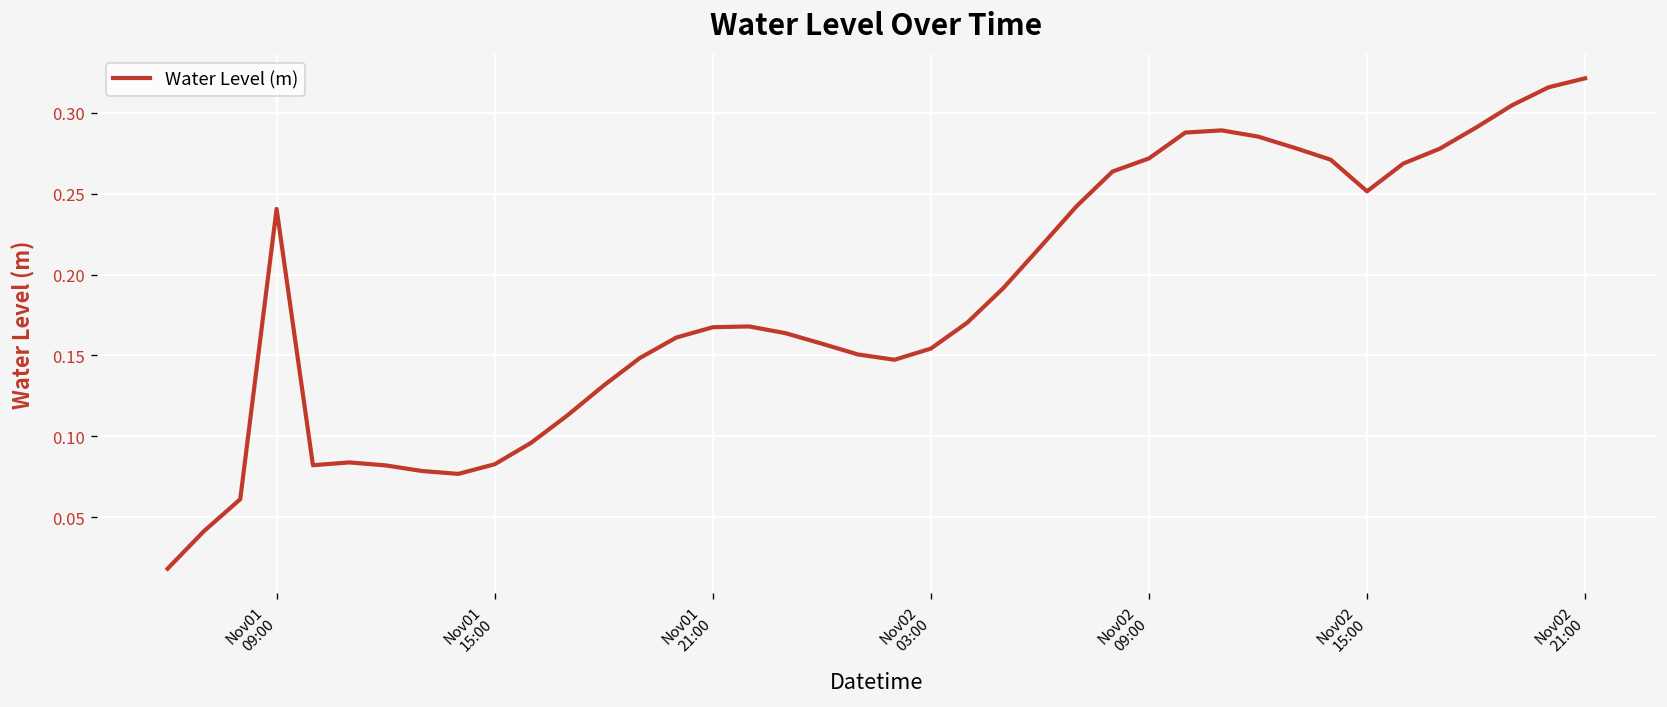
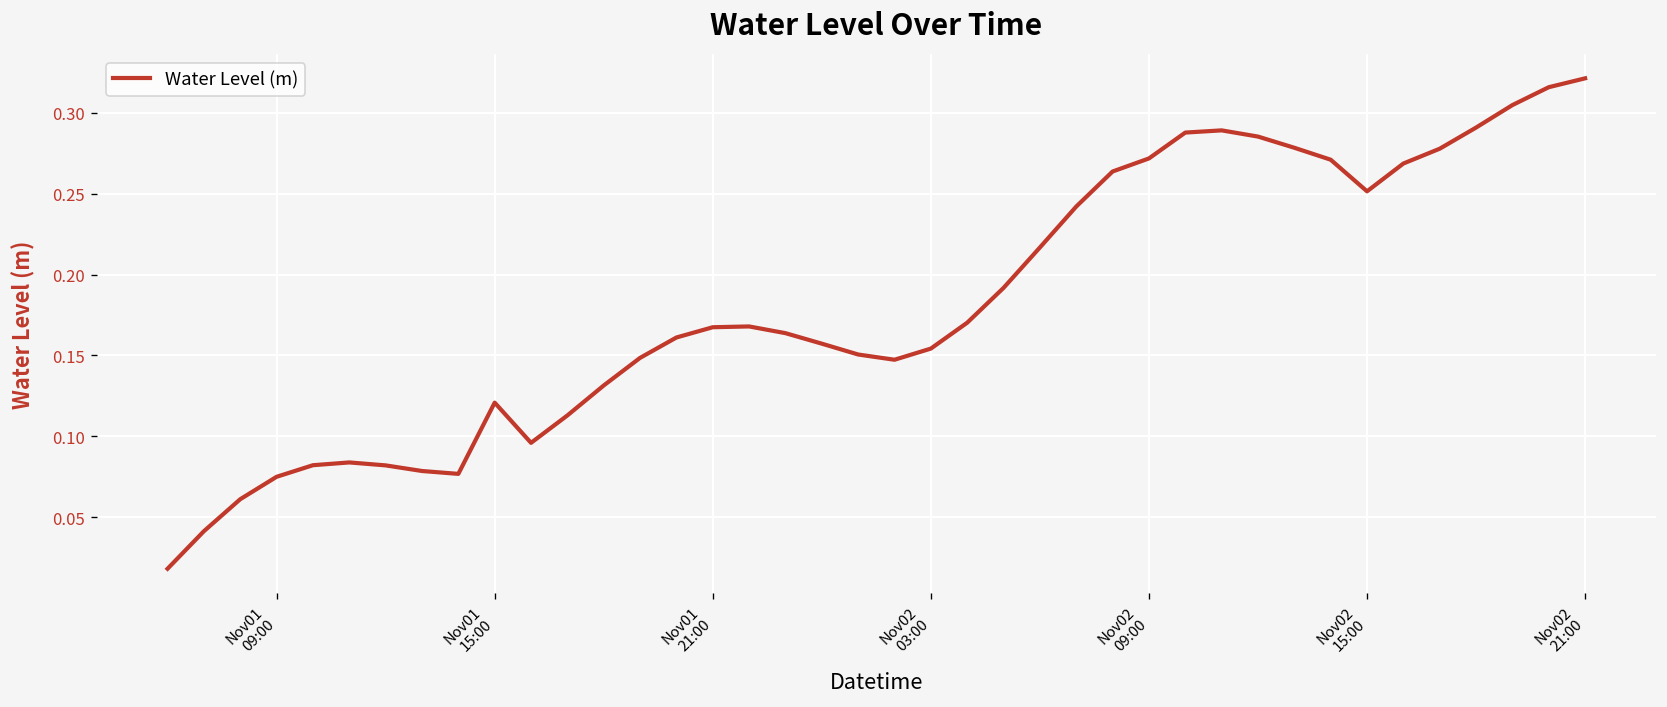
Nov01 09:00: 0.241 -> 0.075
Nov01 15:00: 0.083 -> 0.121
